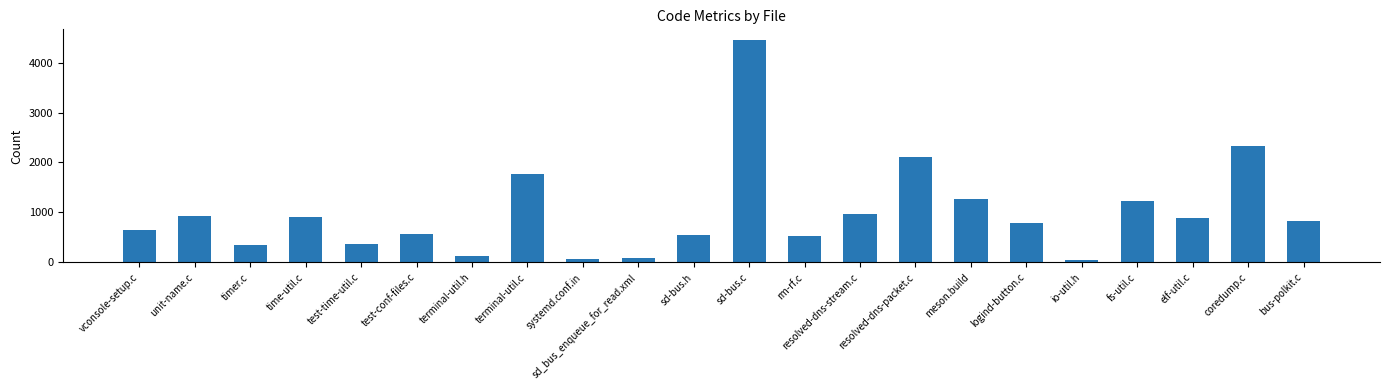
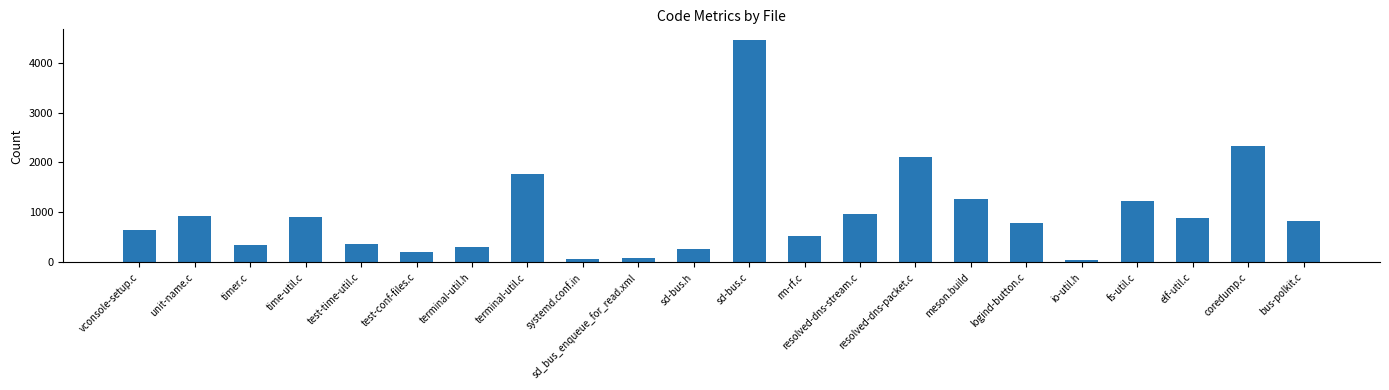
test-conf-files.c: 600 -> 200
terminal-util.h: 100 -> 300
sd-bus.h: 500 -> 300
